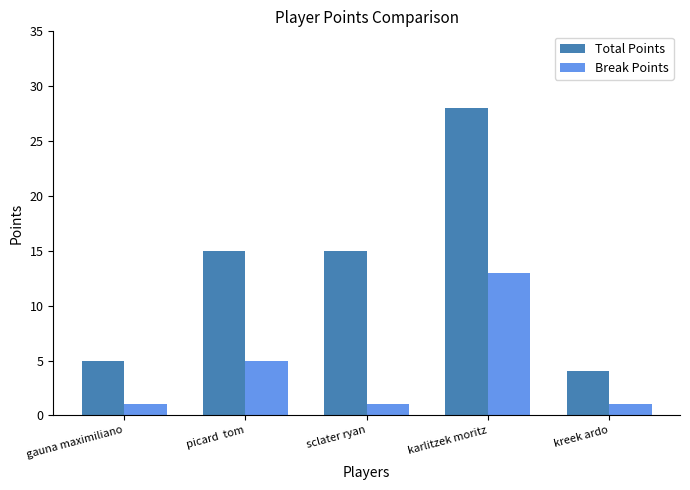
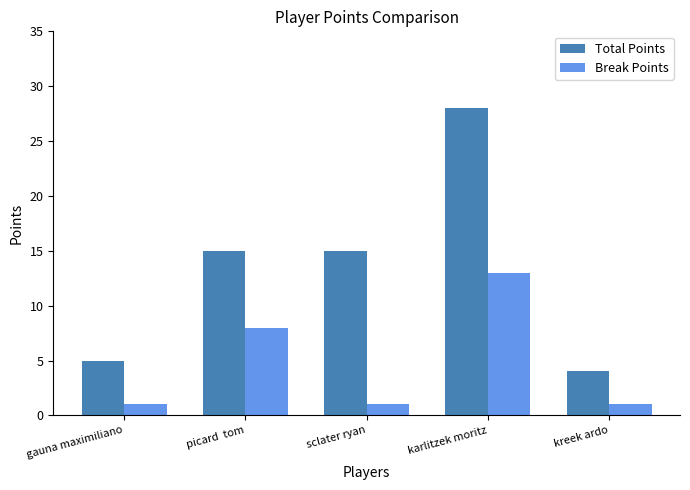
Break Points, picard tom: 5 -> 8
